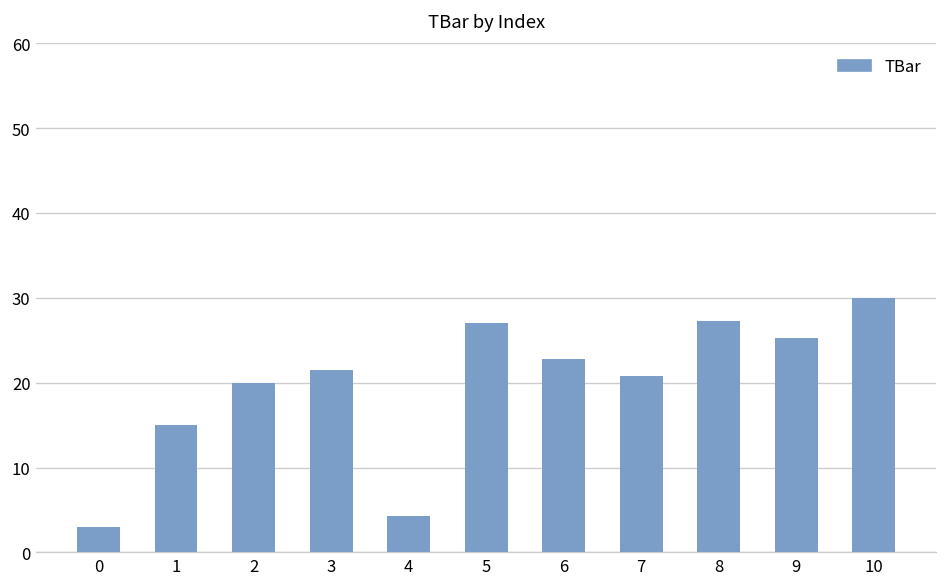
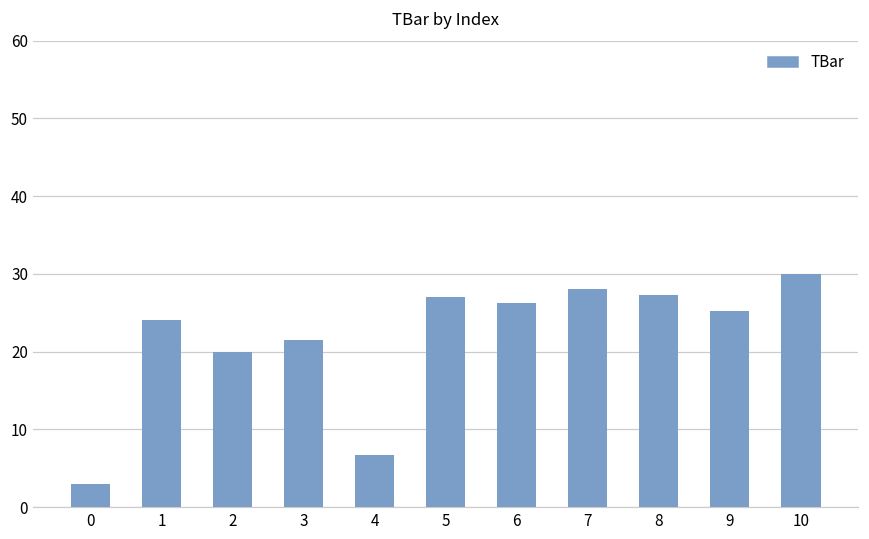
1: 15 -> 24
4: 4 -> 7
6: 23 -> 26
7: 21 -> 28
